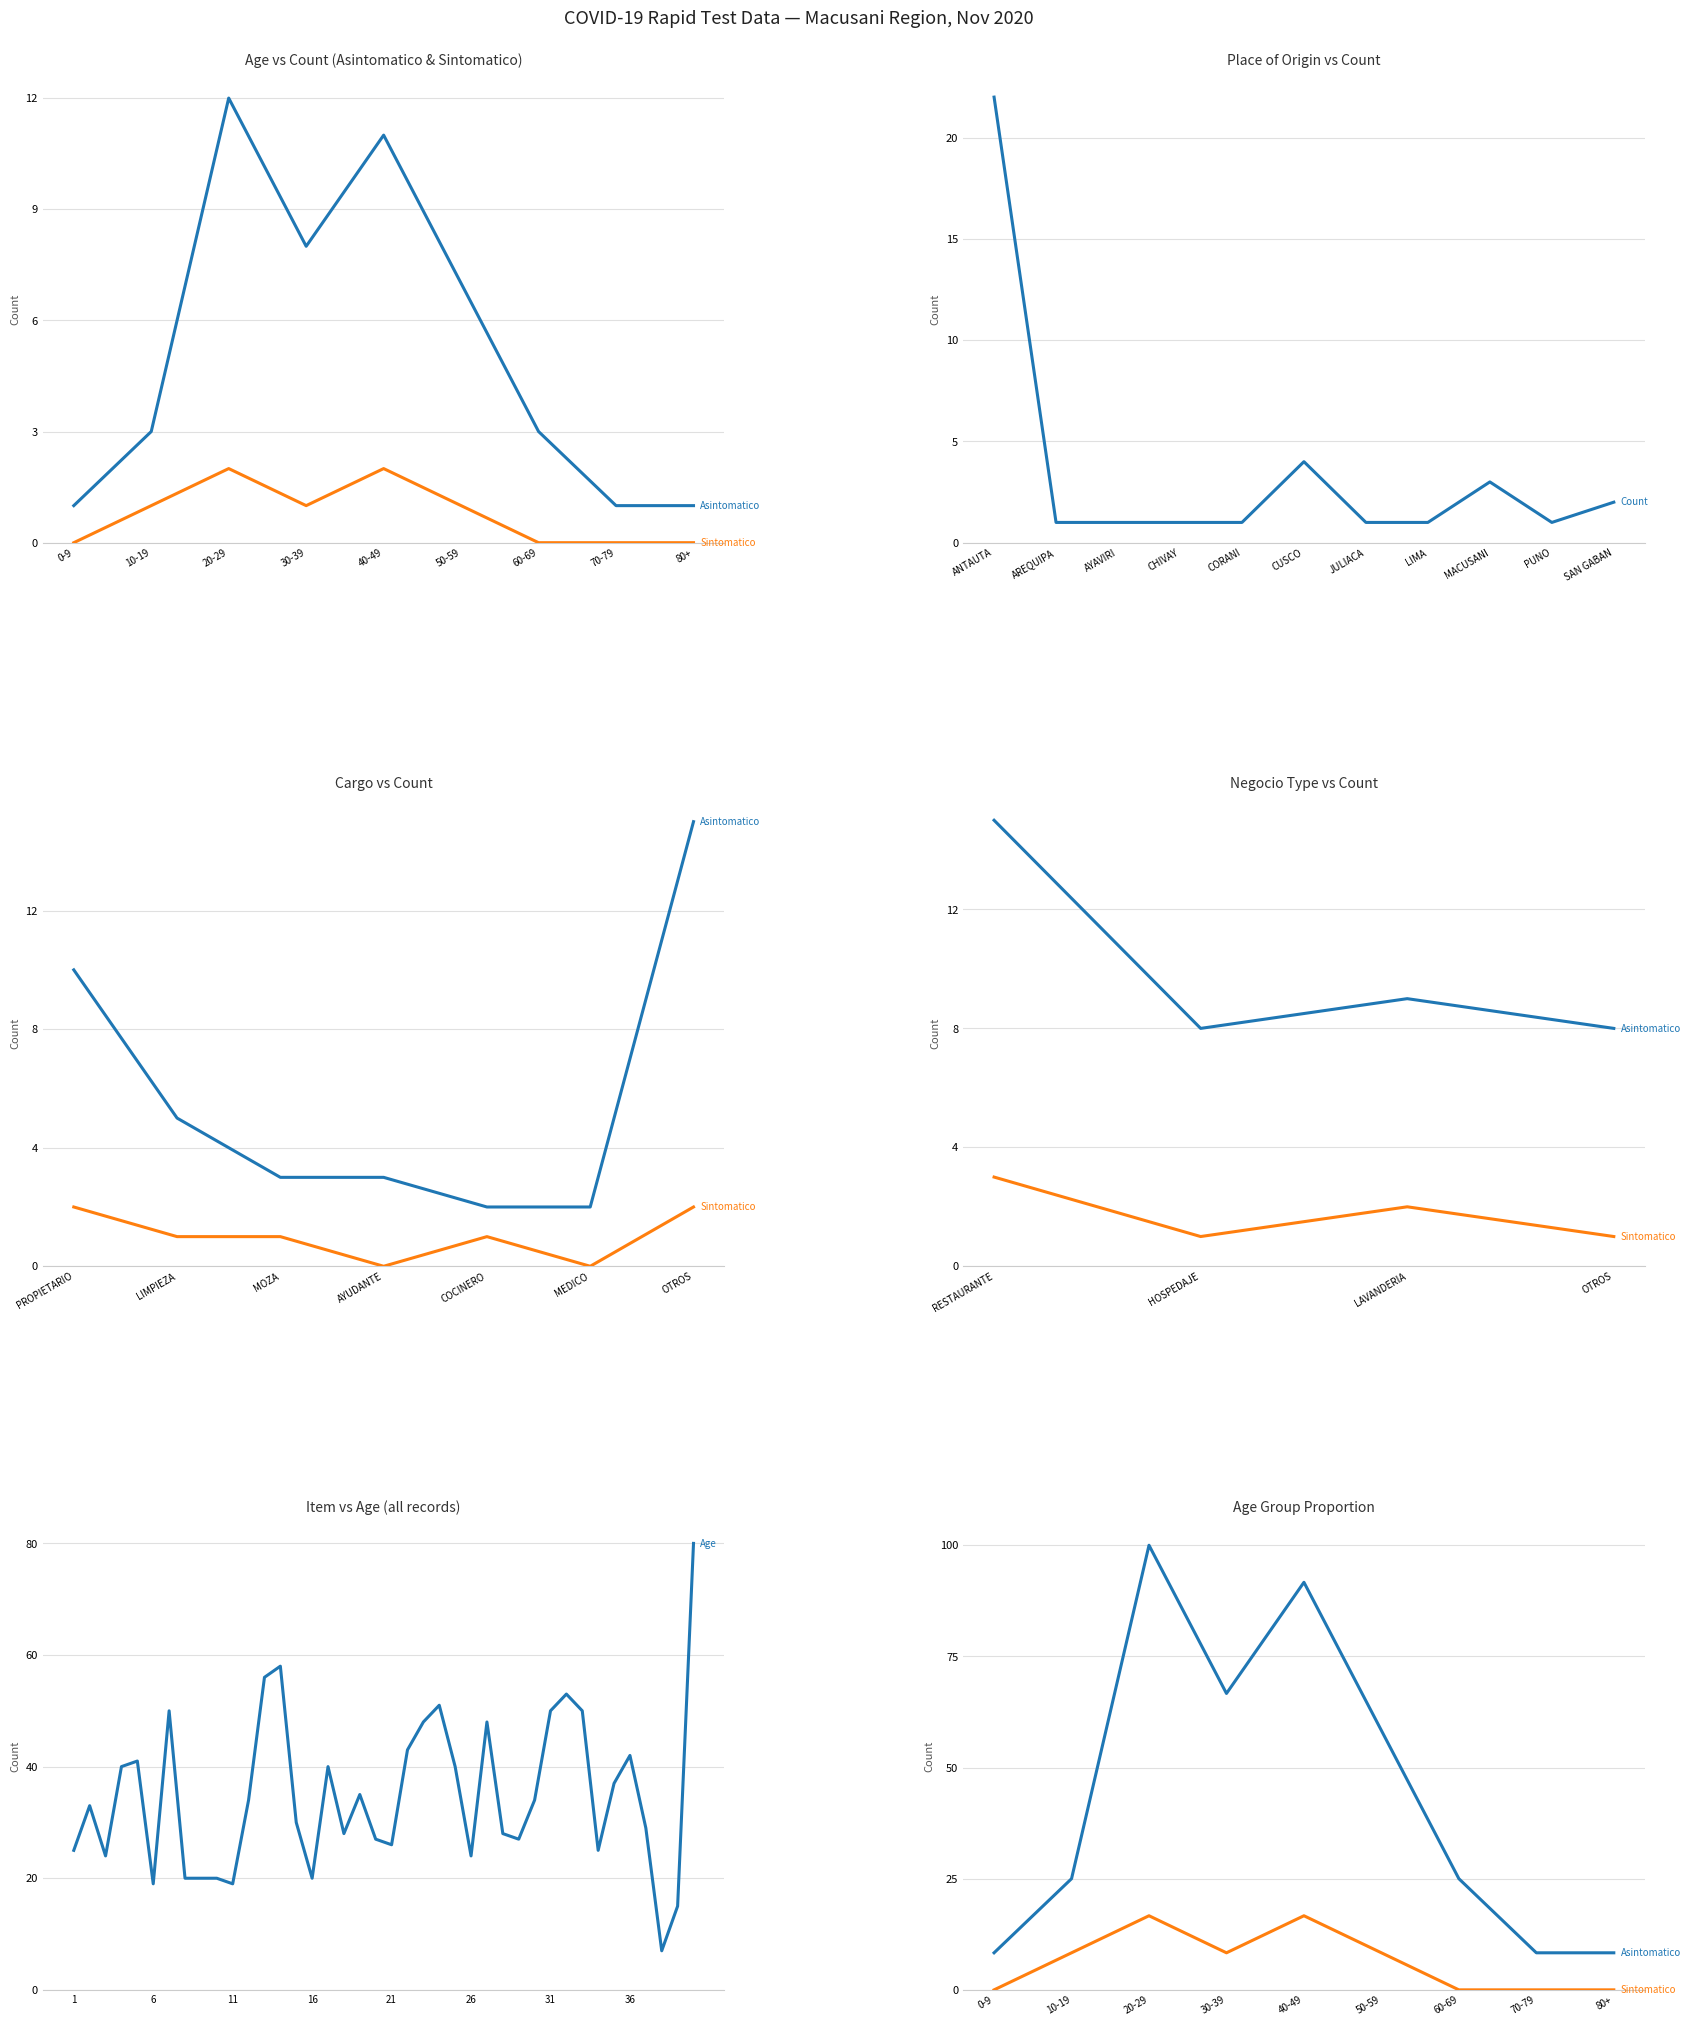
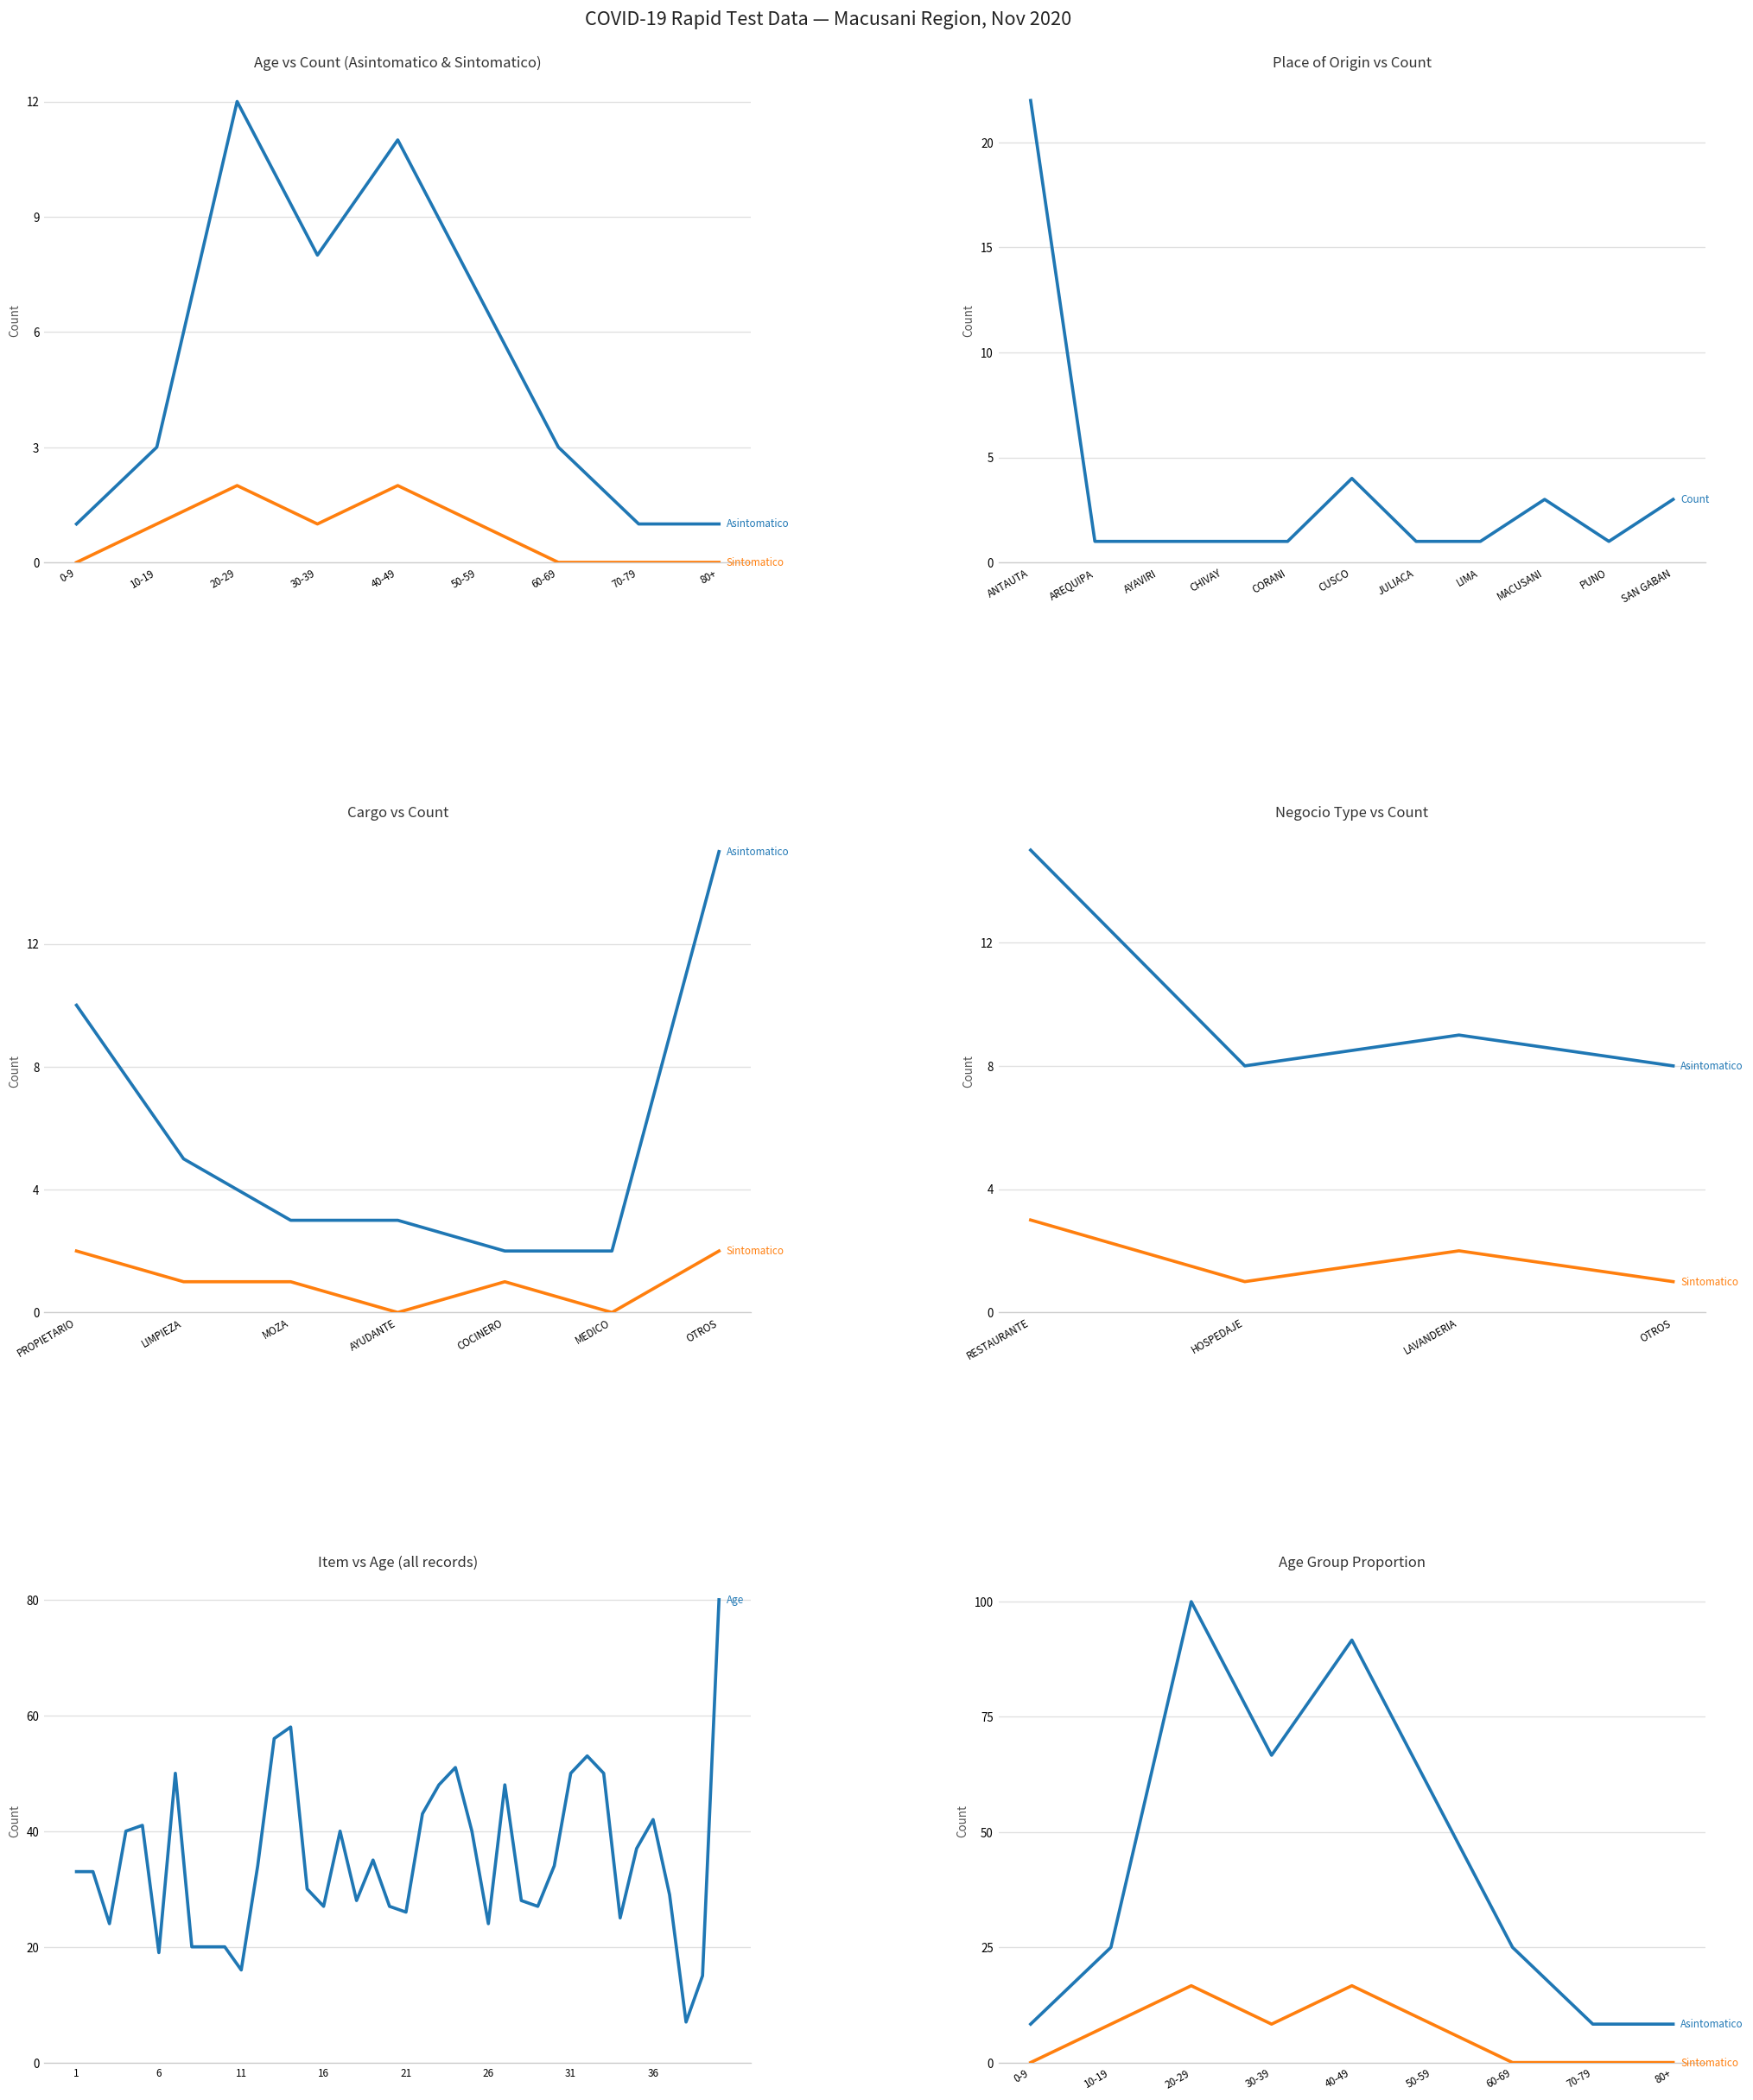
Place of Origin vs Count, SAN GABAN: 2 -> 3
Item vs Age (all records), 1: 25 -> 33
Item vs Age (all records), 11: 19 -> 16
Item vs Age (all records), 16: 20 -> 27
